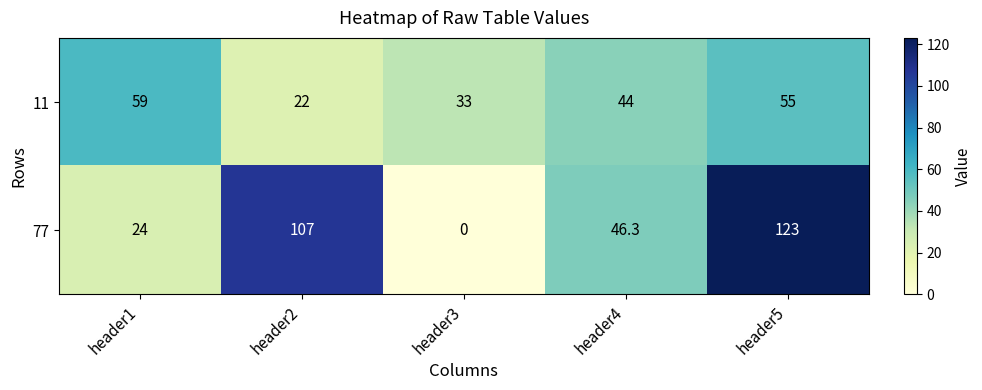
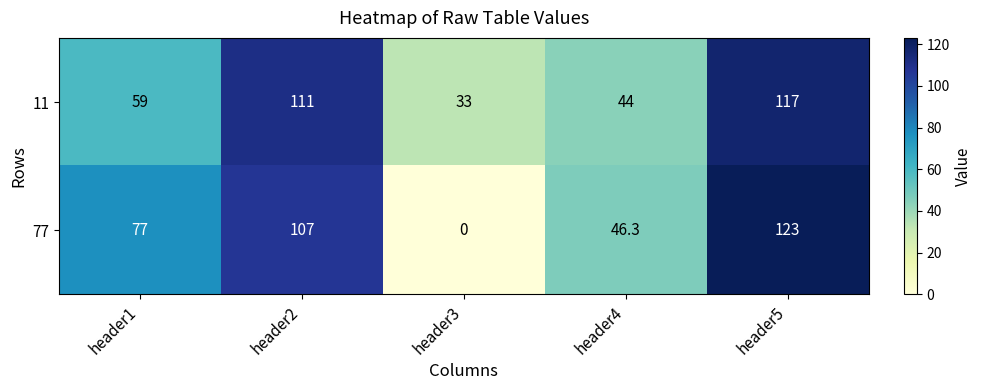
11, header2: 22 -> 111
11, header5: 55 -> 117
77, header1: 24 -> 77
